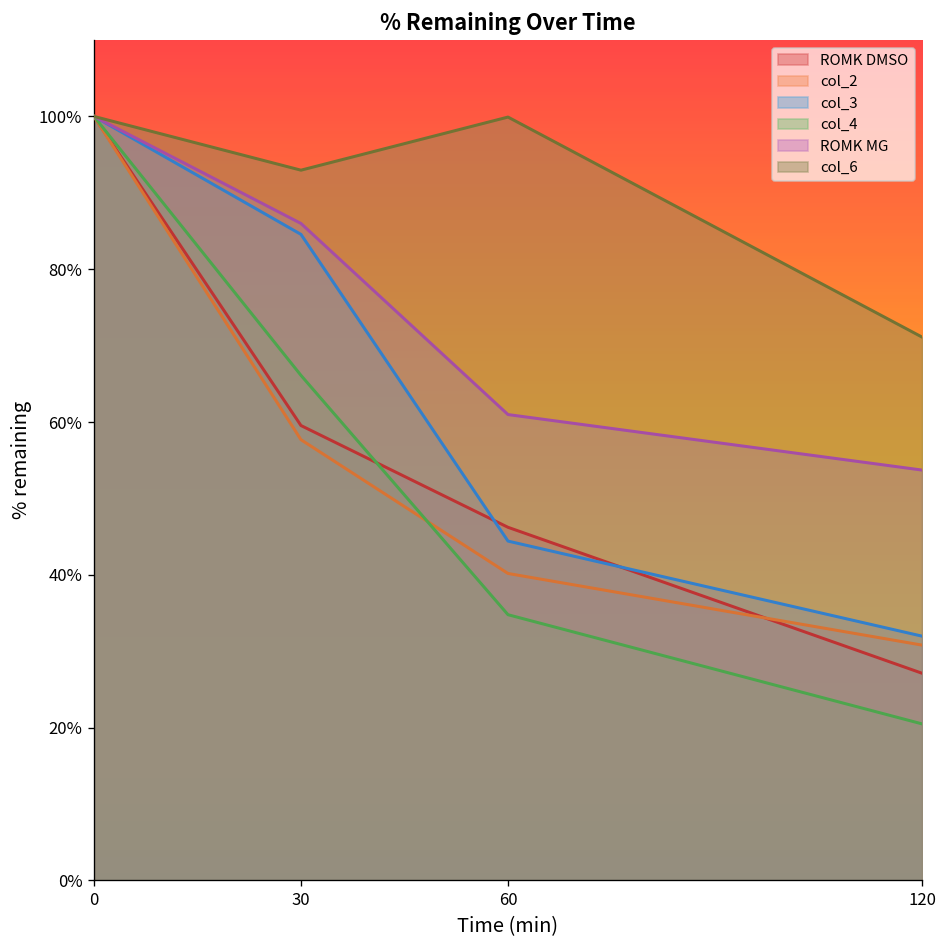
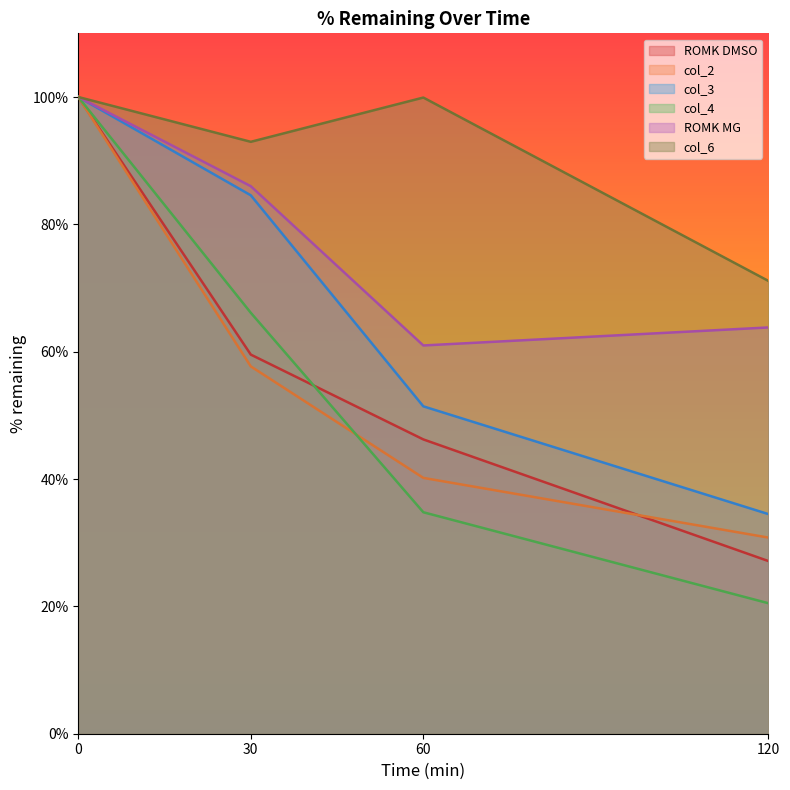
col_3, 60: 44% -> 51%
col_3, 120: 32% -> 34%
ROMK MG, 120: 54% -> 64%
